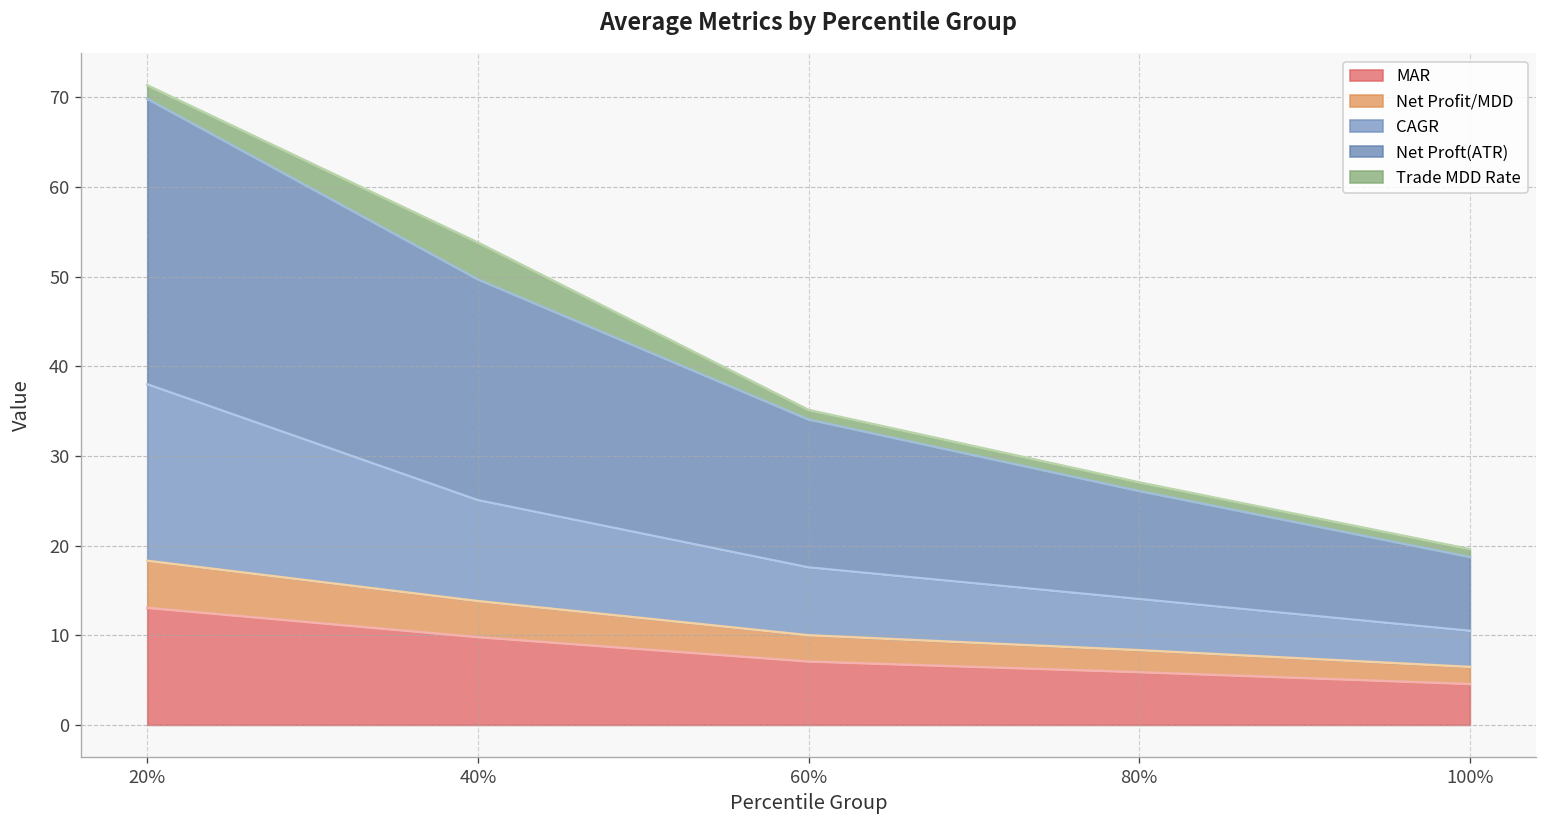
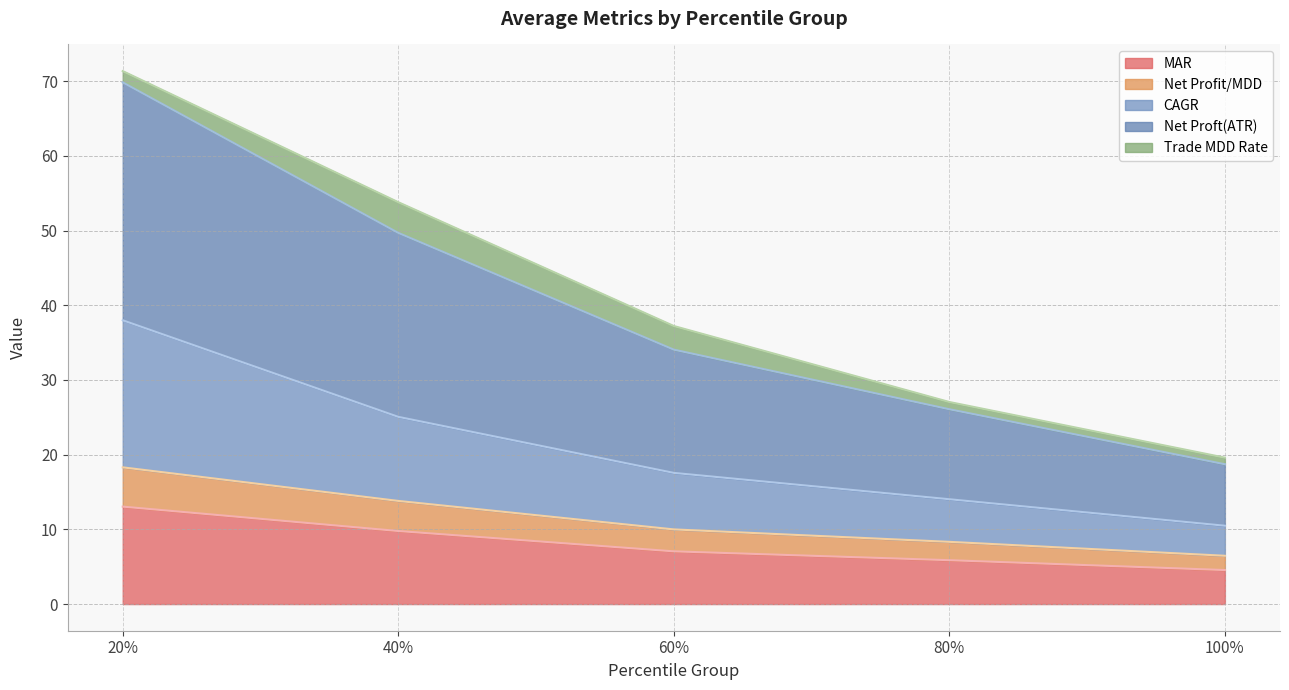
Trade MDD Rate, 60%: 1 -> 3
